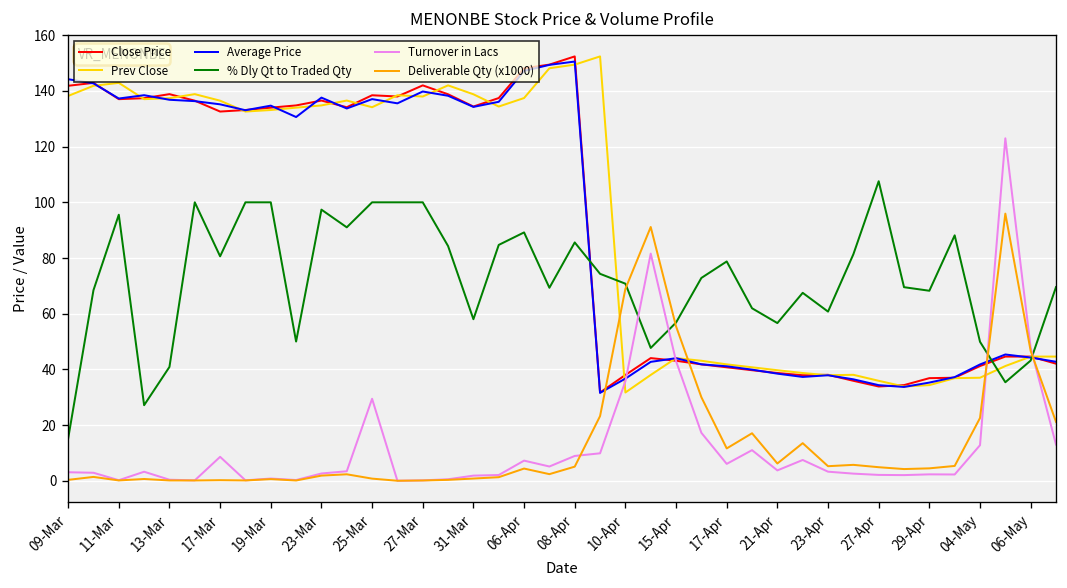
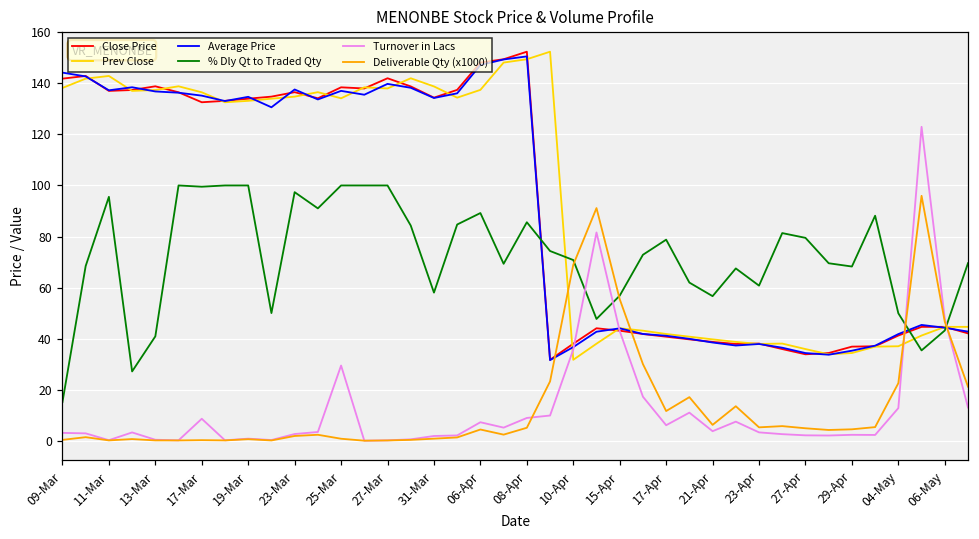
% Dly Qt to Traded Qty, 17-Mar: 81 -> 100
% Dly Qt to Traded Qty, 27-Apr: 108 -> 79
